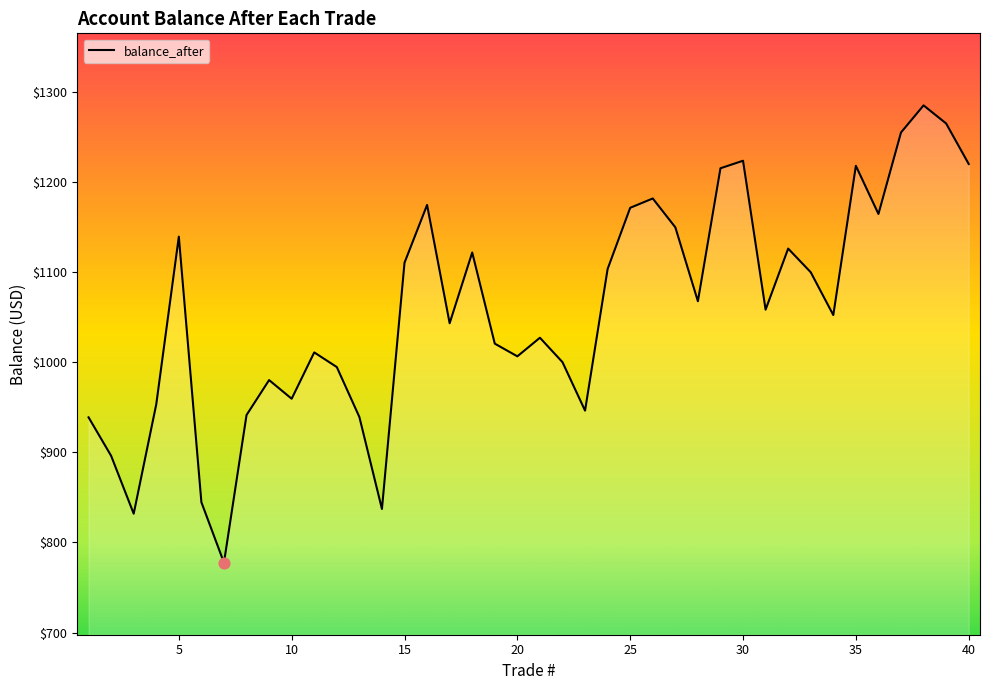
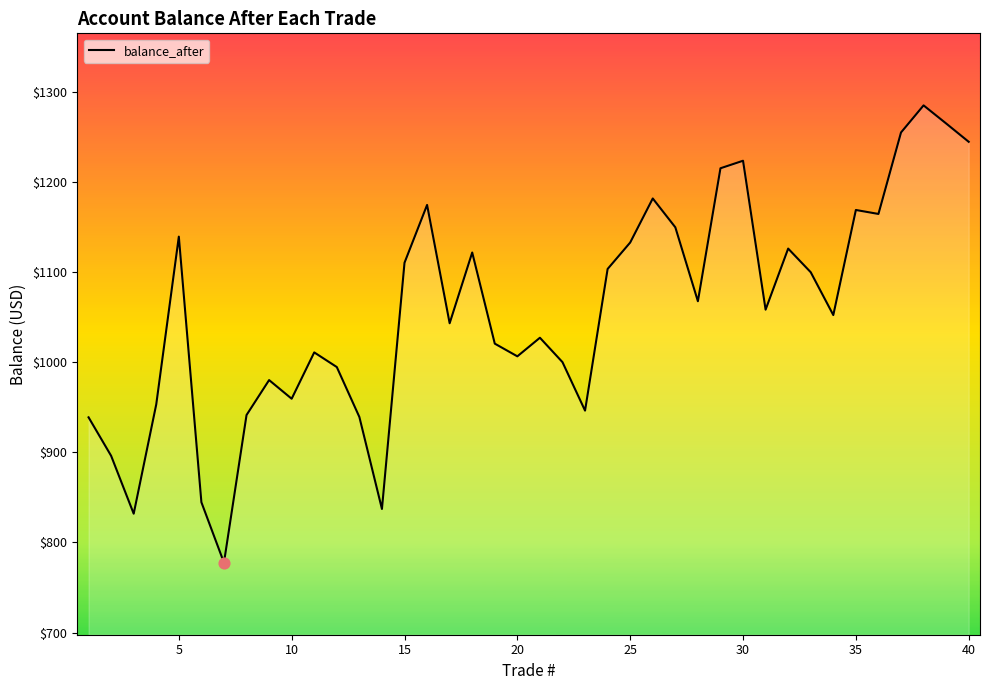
balance_after, 25: $1170 -> $1130
balance_after, 35: $1220 -> $1170
balance_after, 40: $1220 -> $1240
